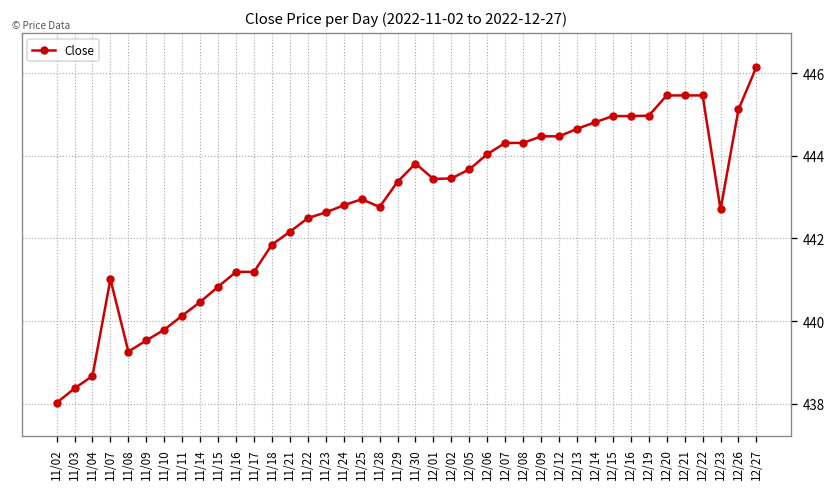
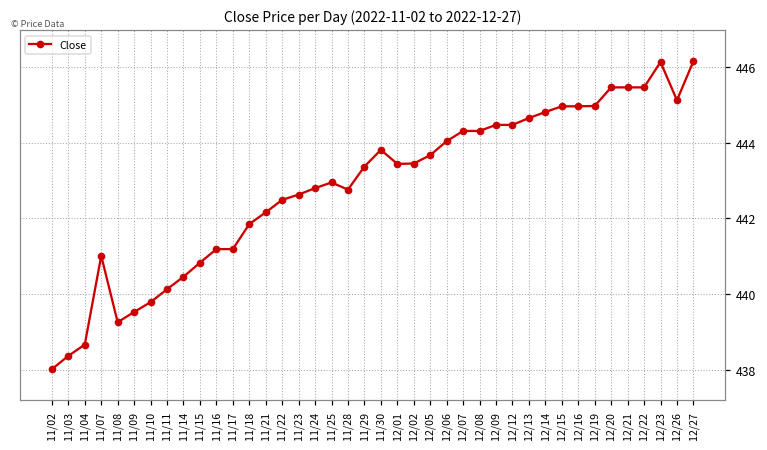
12/23: 442.7 -> 446.1
